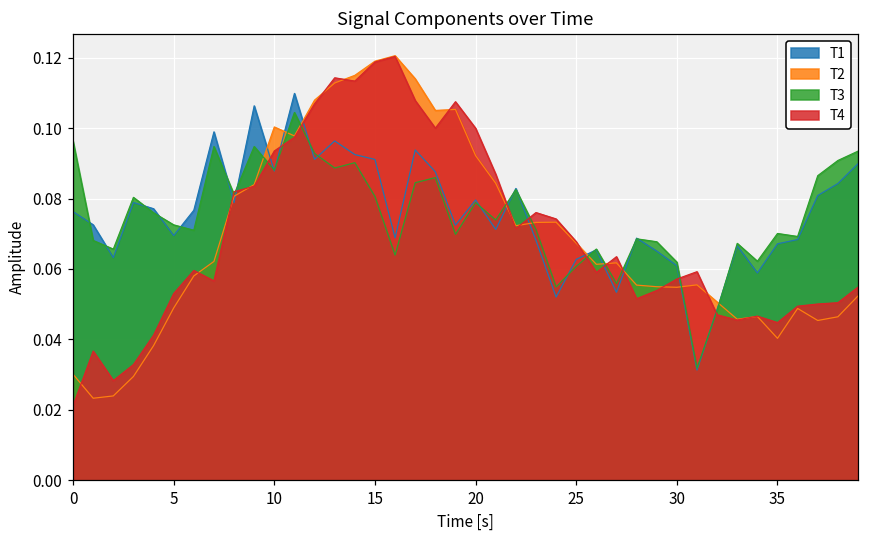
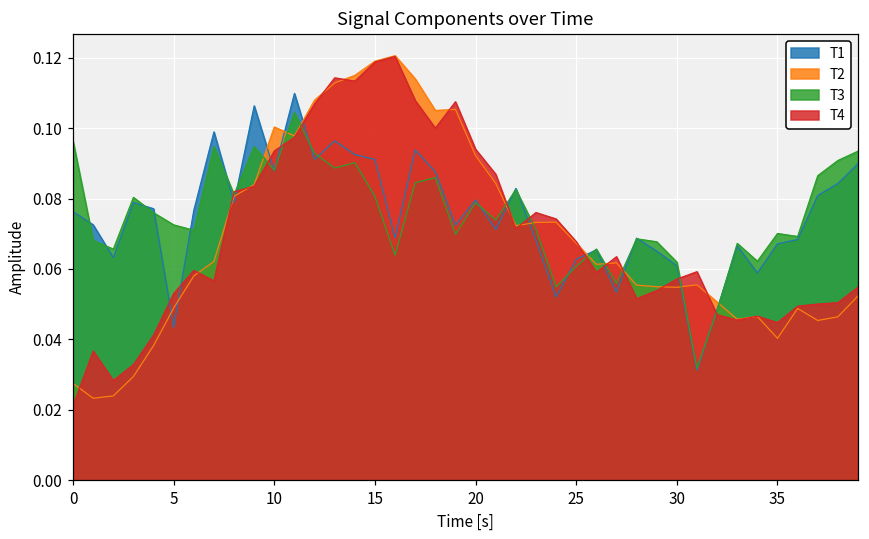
T2, 0: 0.030 -> 0.027
T1, 5: 0.069 -> 0.043
T4, 20: 0.100 -> 0.094
